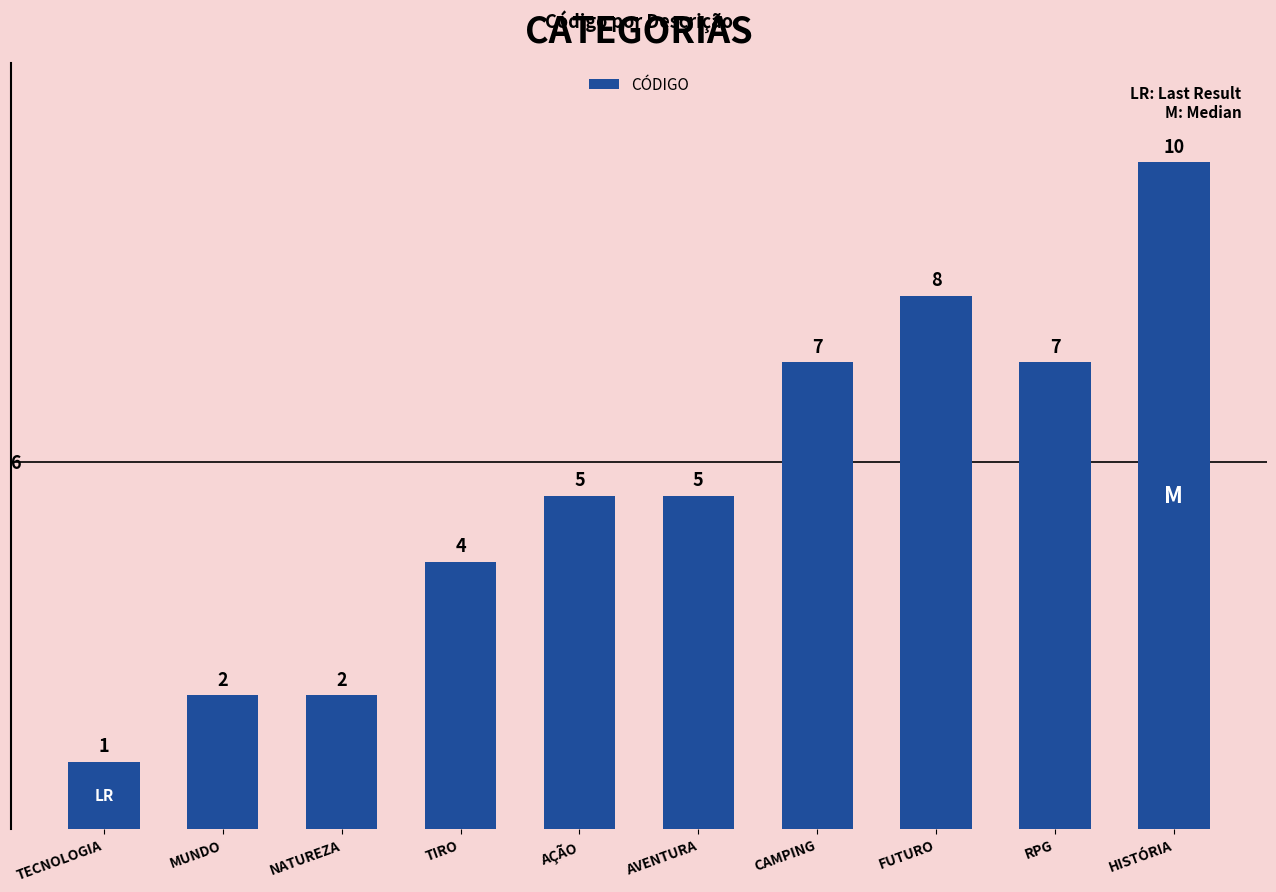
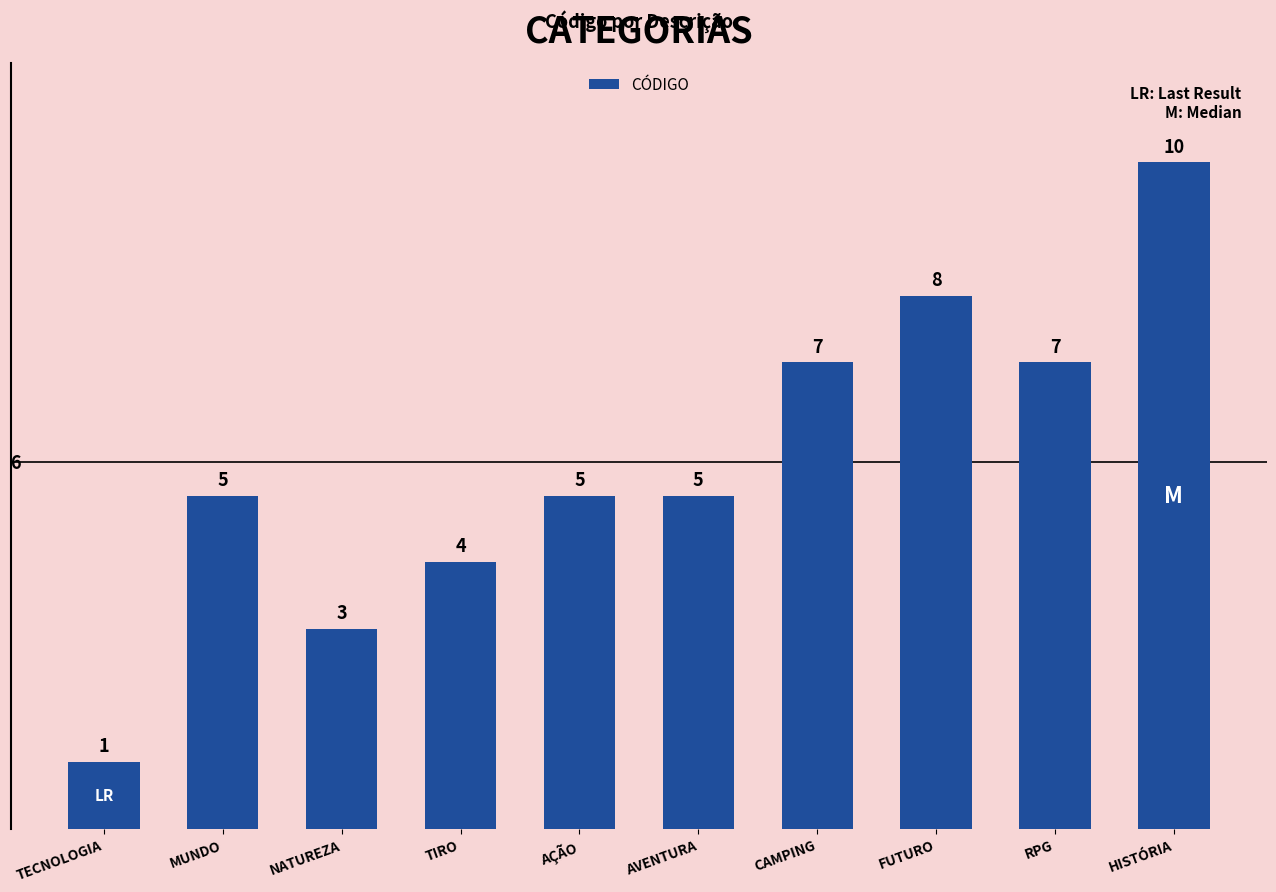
MUNDO: 2 -> 5
NATUREZA: 2 -> 3
